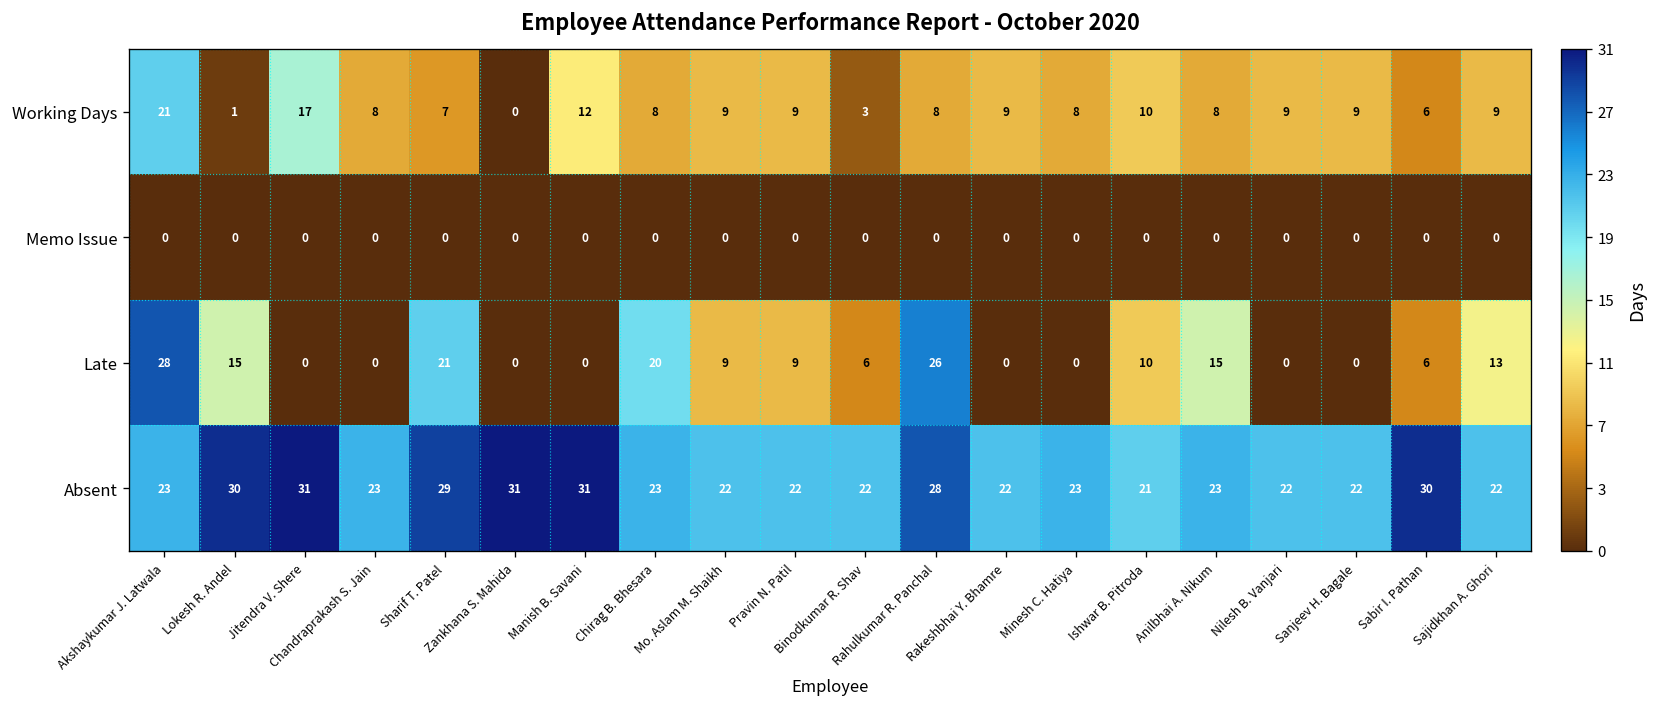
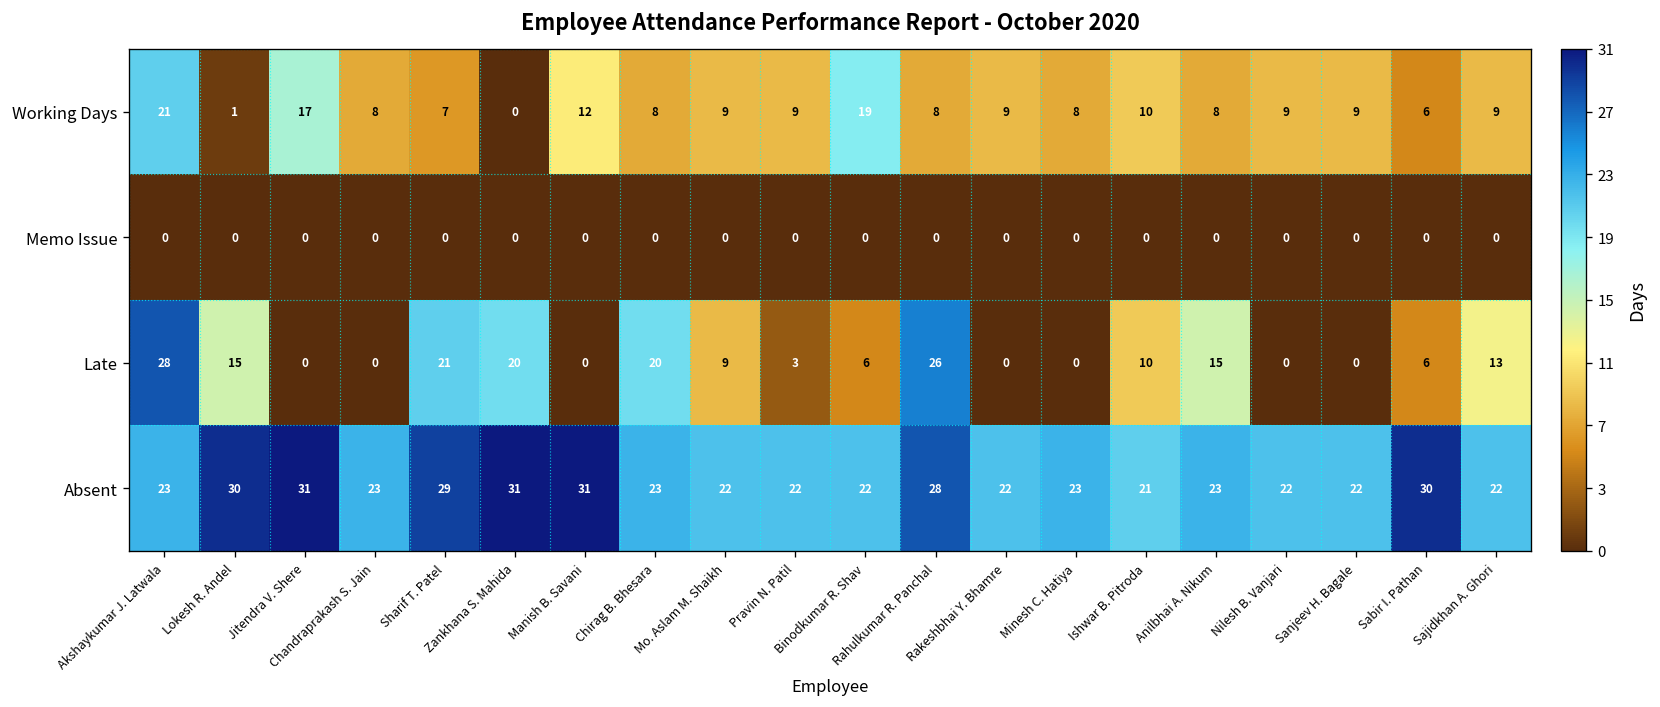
Working Days, Binodkumar R. Shav: 3 -> 19
Late, Zankhana S. Mahida: 0 -> 20
Late, Pravin N. Patil: 9 -> 3
